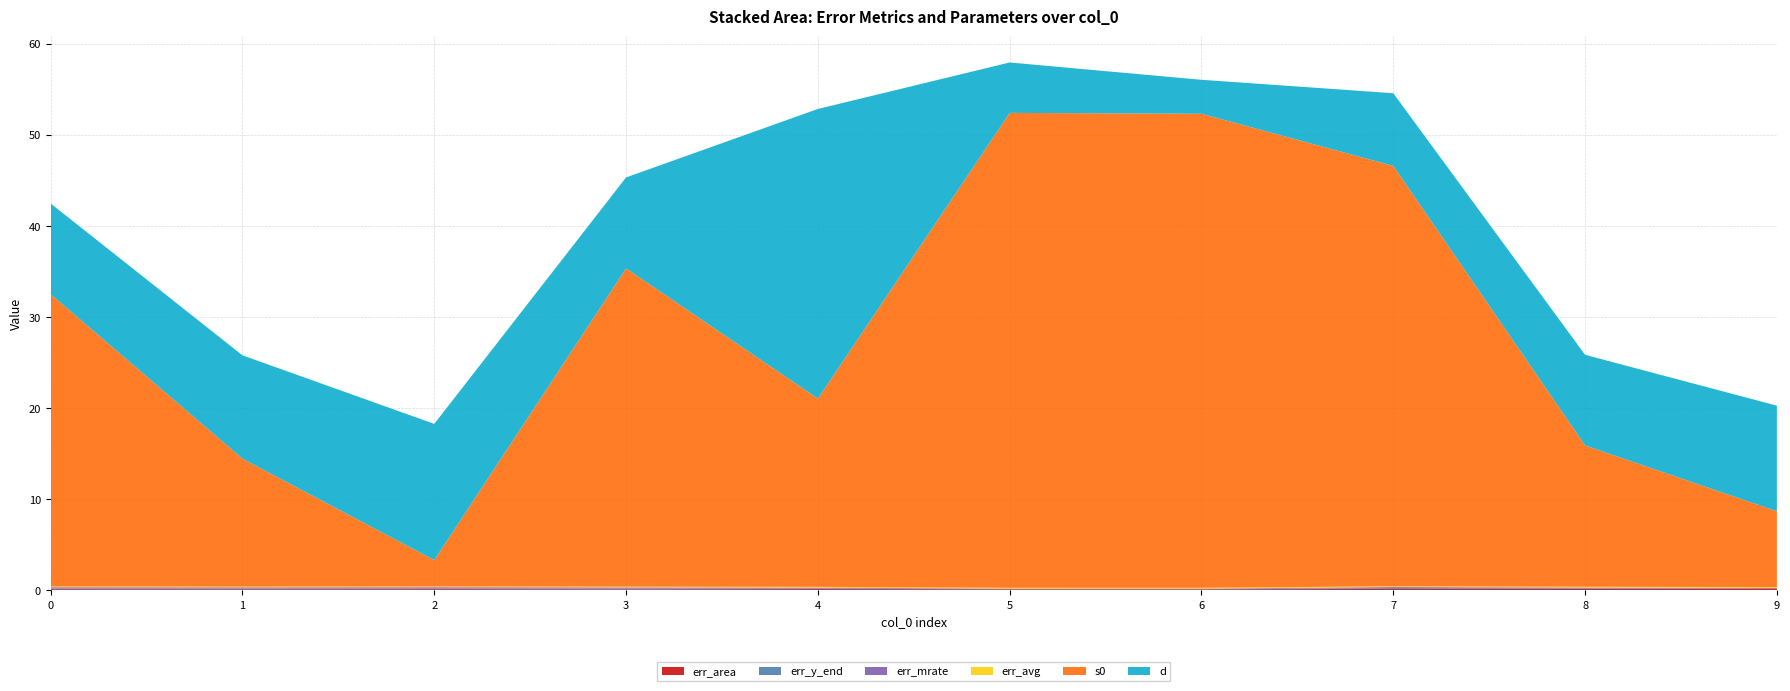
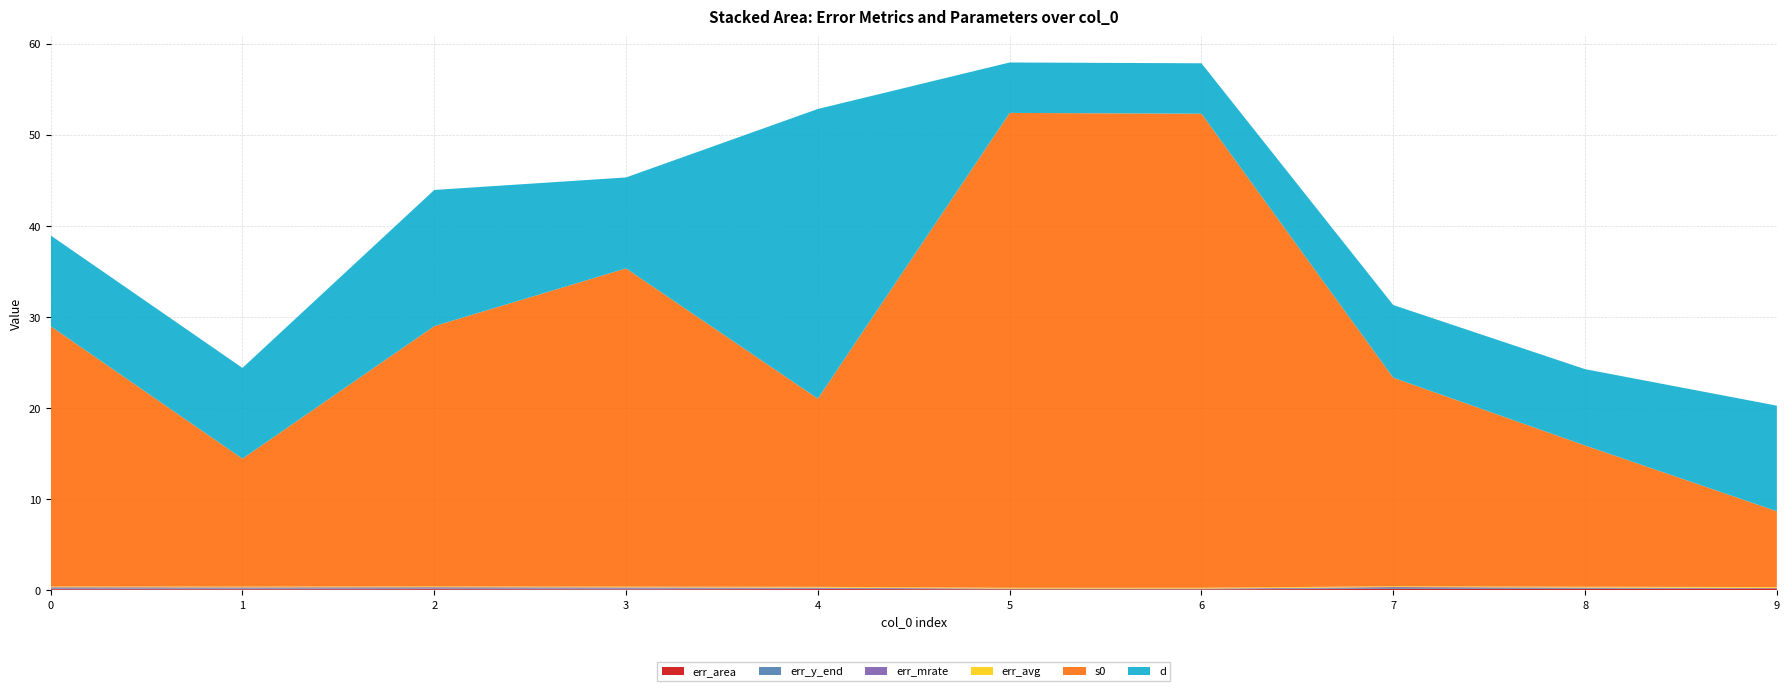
s0, 0: 32 -> 29
d, 1: 11 -> 10
s0, 2: 3 -> 29
d, 6: 4 -> 6
s0, 7: 46 -> 23
d, 8: 10 -> 8
